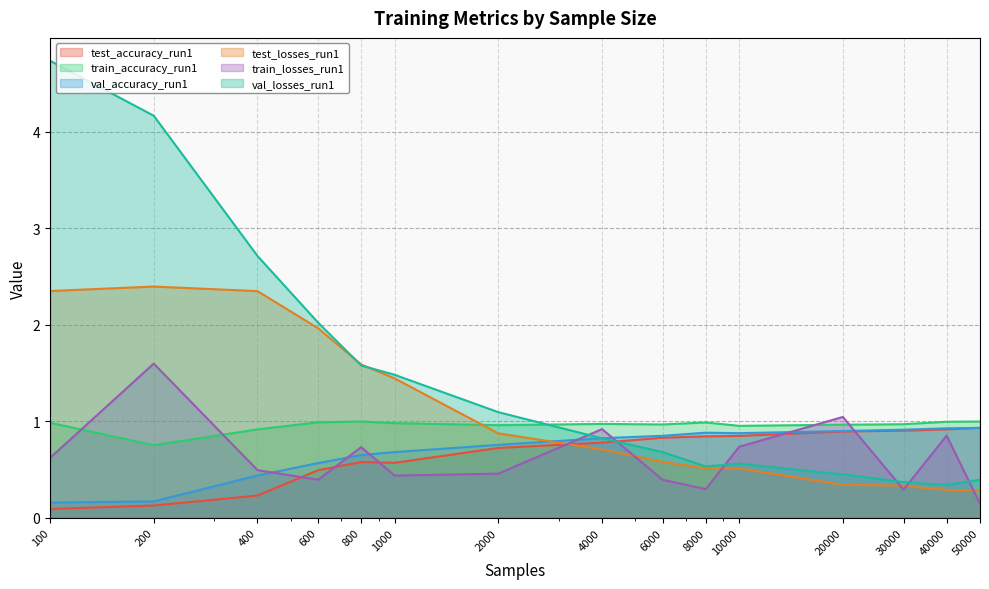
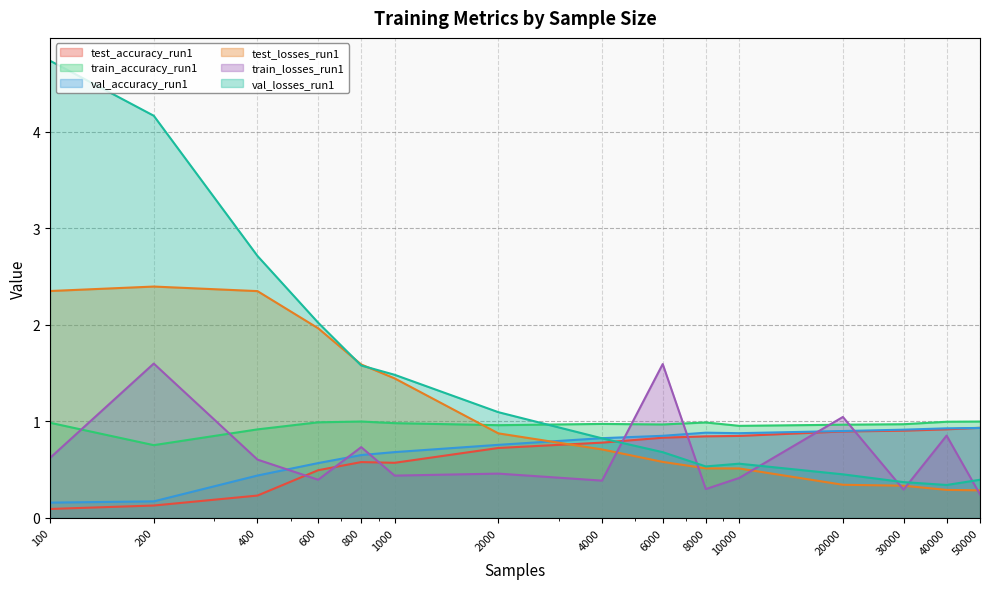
train_losses_run1, 400: 0.5 -> 0.6
train_losses_run1, 4000: 0.9 -> 0.4
train_losses_run1, 6000: 0.4 -> 1.6
train_losses_run1, 10000: 0.7 -> 0.4
train_losses_run1, 50000: 0.1 -> 0.2
